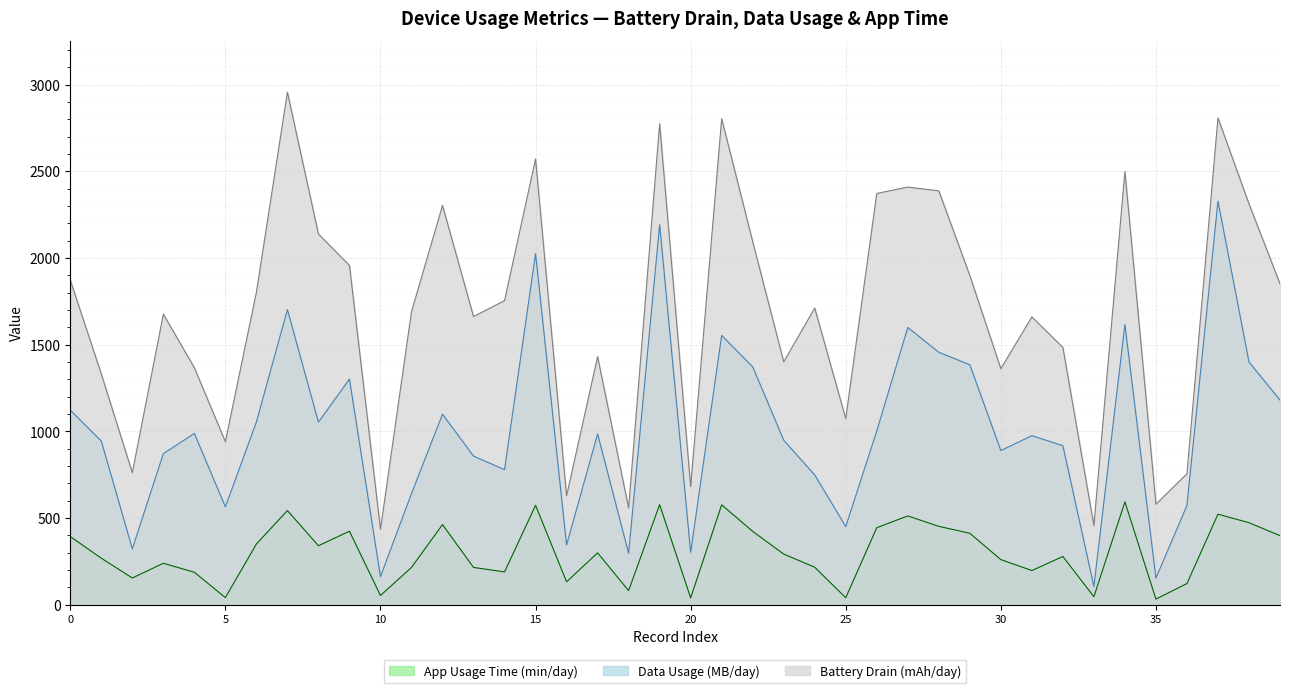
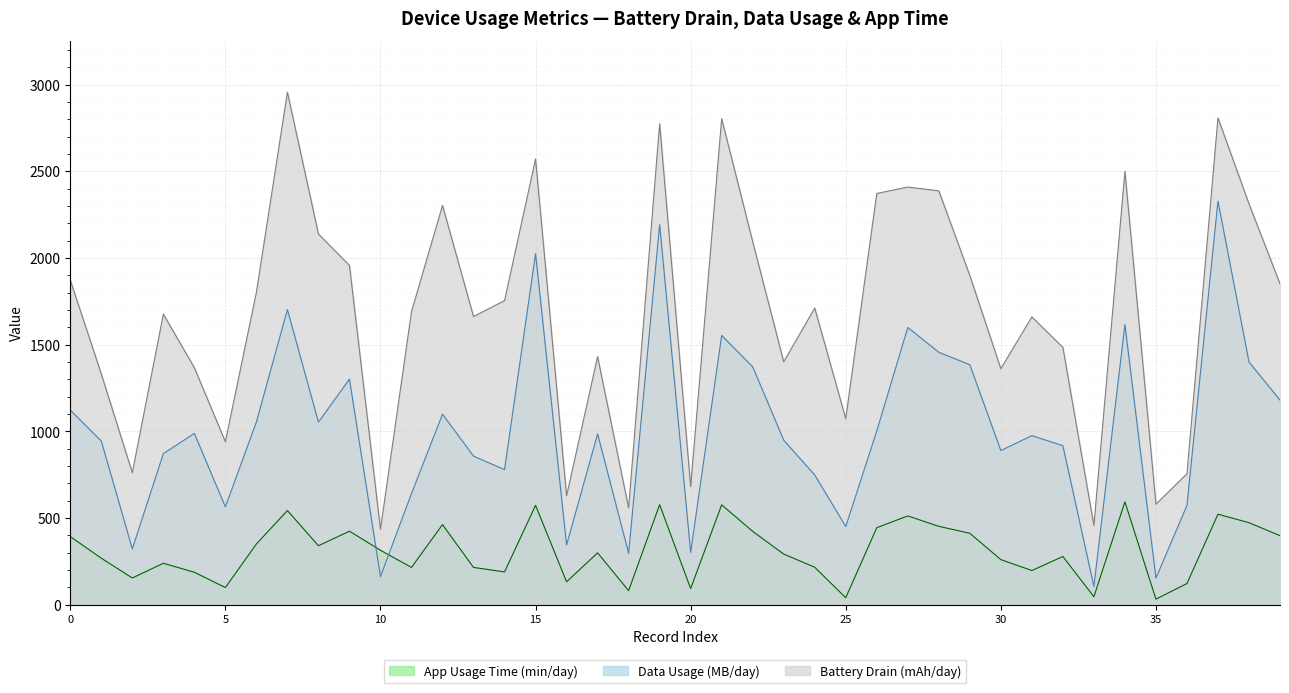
App Usage Time (min/day), 5: 40 -> 100
App Usage Time (min/day), 10: 50 -> 310
App Usage Time (min/day), 20: 40 -> 90
